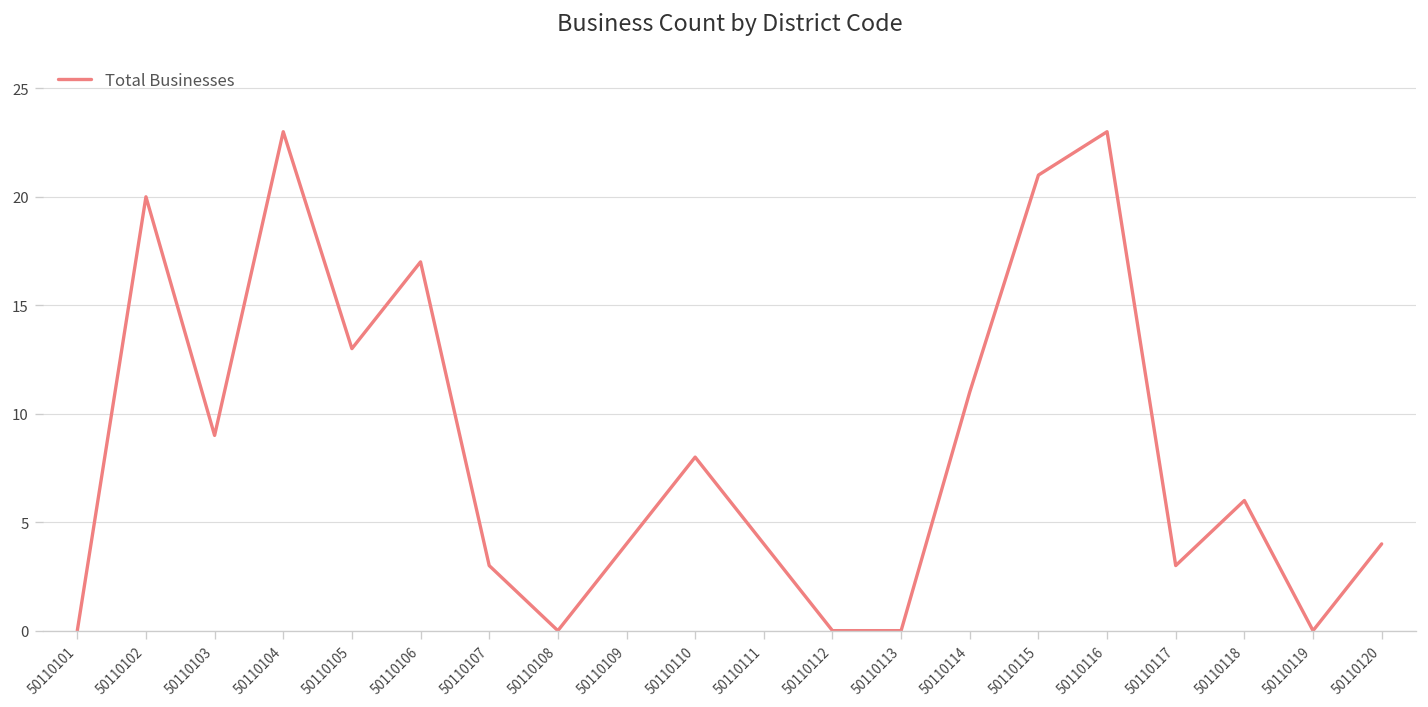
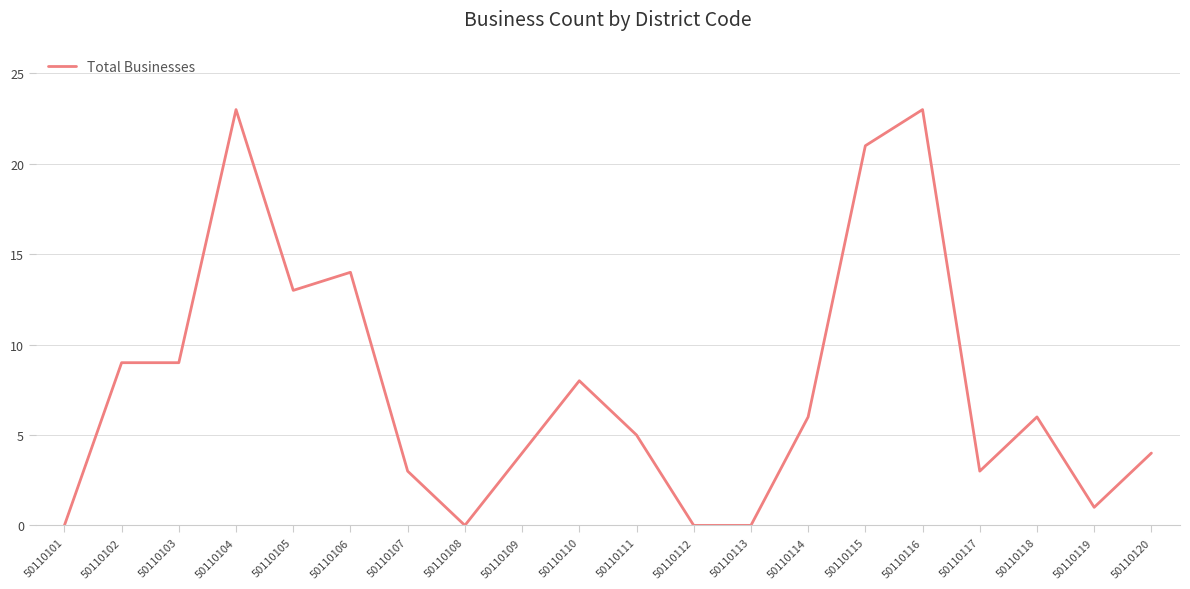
50110102: 20 -> 9
50110106: 17 -> 14
50110111: 4 -> 5
50110114: 11 -> 6
50110119: 0 -> 1
